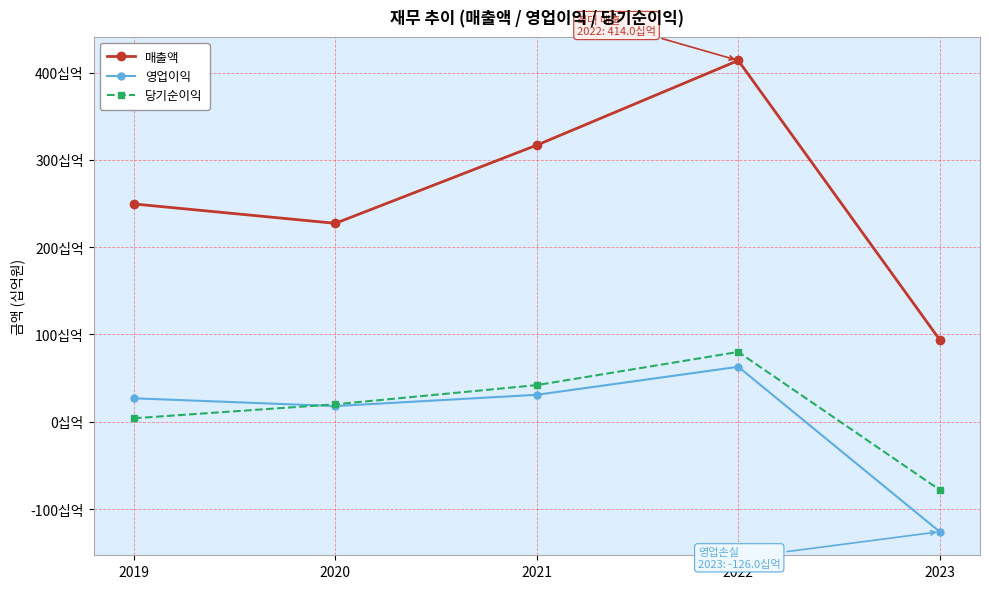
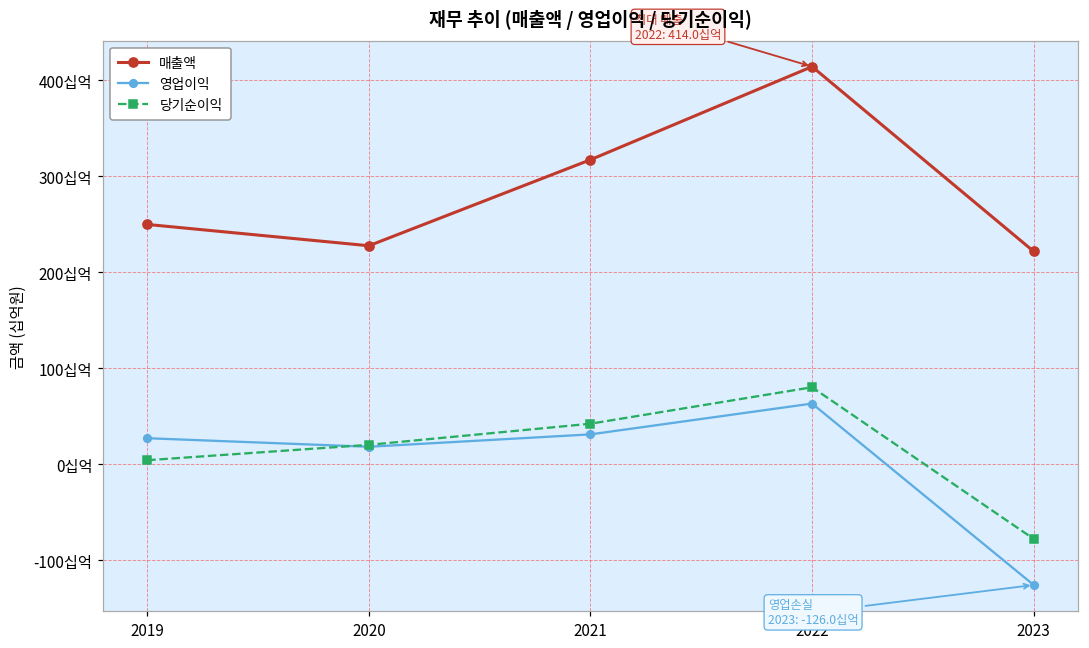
매출액, 2023: 90십억 -> 220십억
